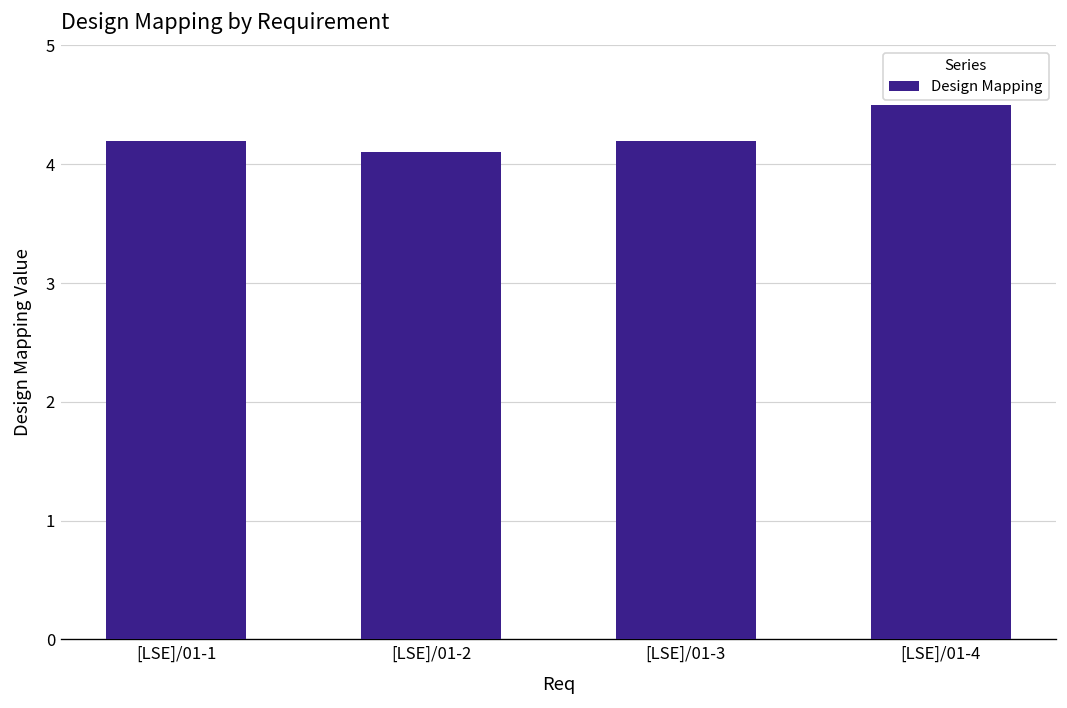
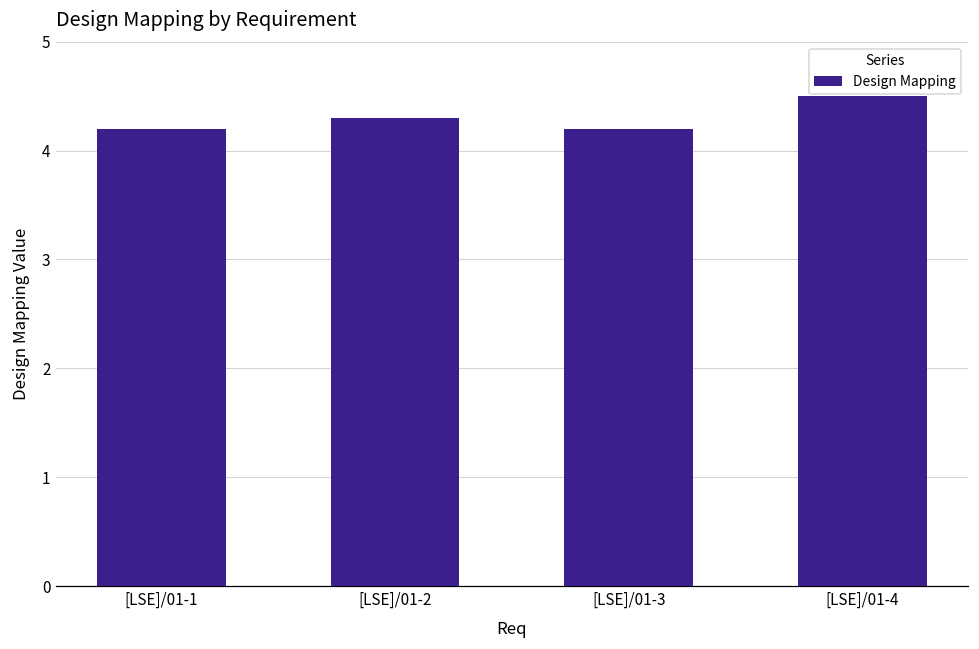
[LSE]/01-2: 4.1 -> 4.3
